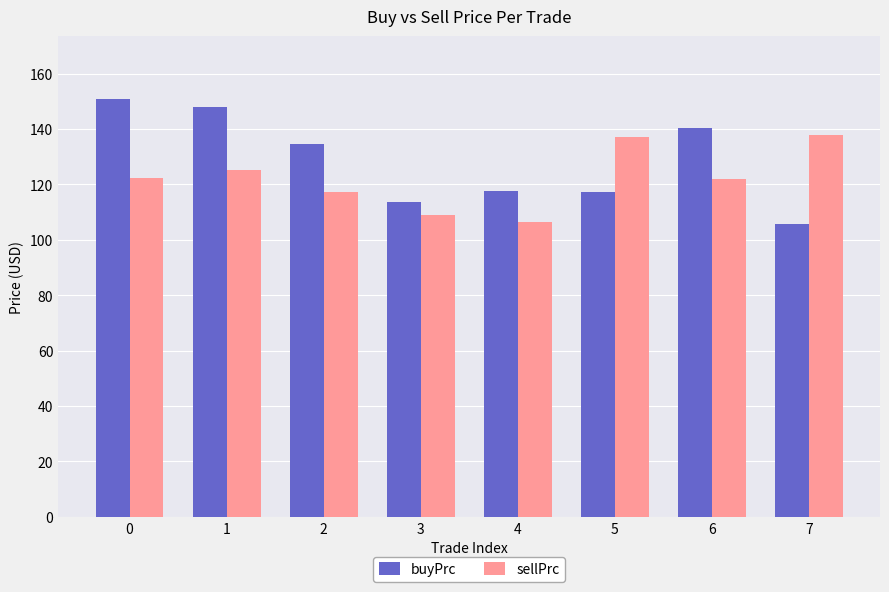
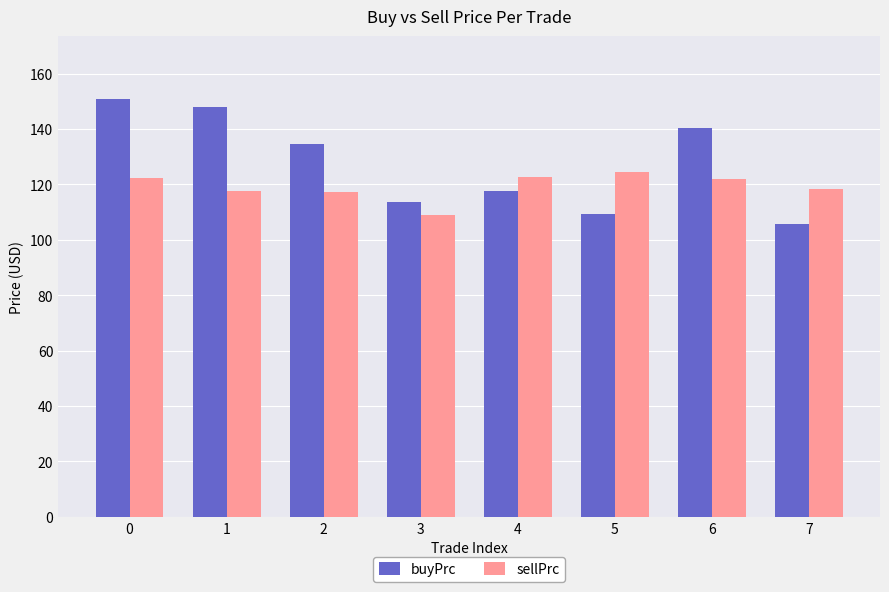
sellPrc, 1: 125 -> 118
sellPrc, 4: 106 -> 123
buyPrc, 5: 117 -> 109
sellPrc, 5: 137 -> 125
sellPrc, 7: 138 -> 118
